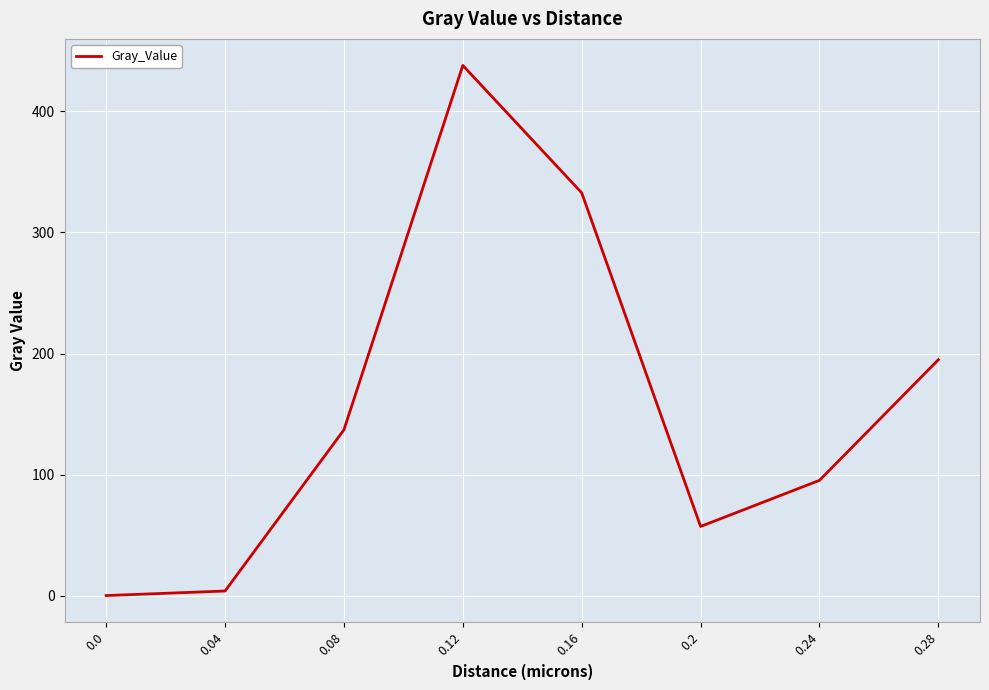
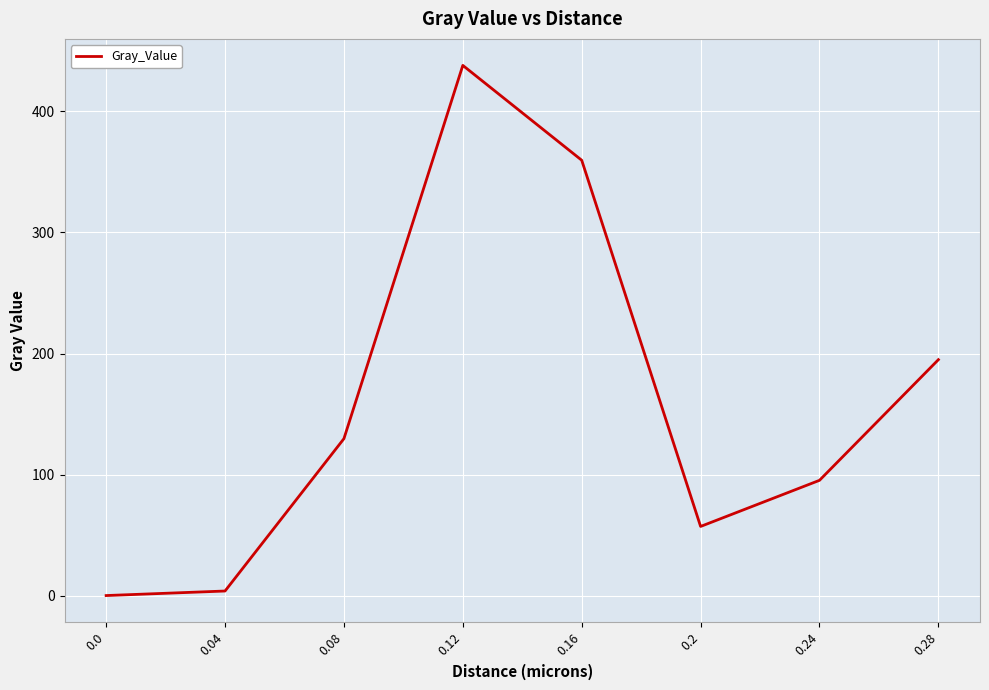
0.08: 137 -> 130
0.16: 333 -> 360
